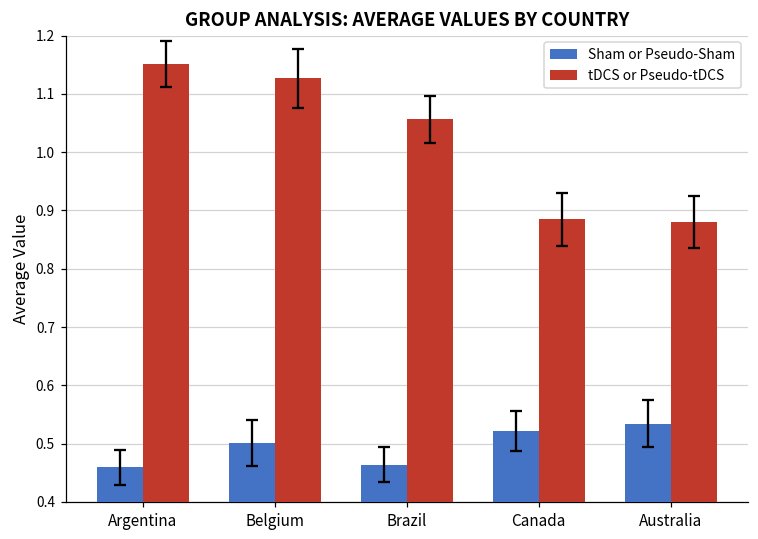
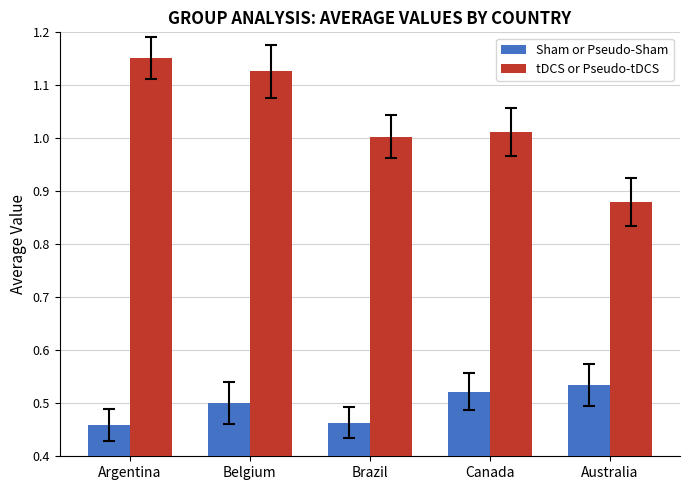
tDCS or Pseudo-tDCS, Brazil: 1.06 -> 1.00
tDCS or Pseudo-tDCS, Canada: 0.88 -> 1.01
